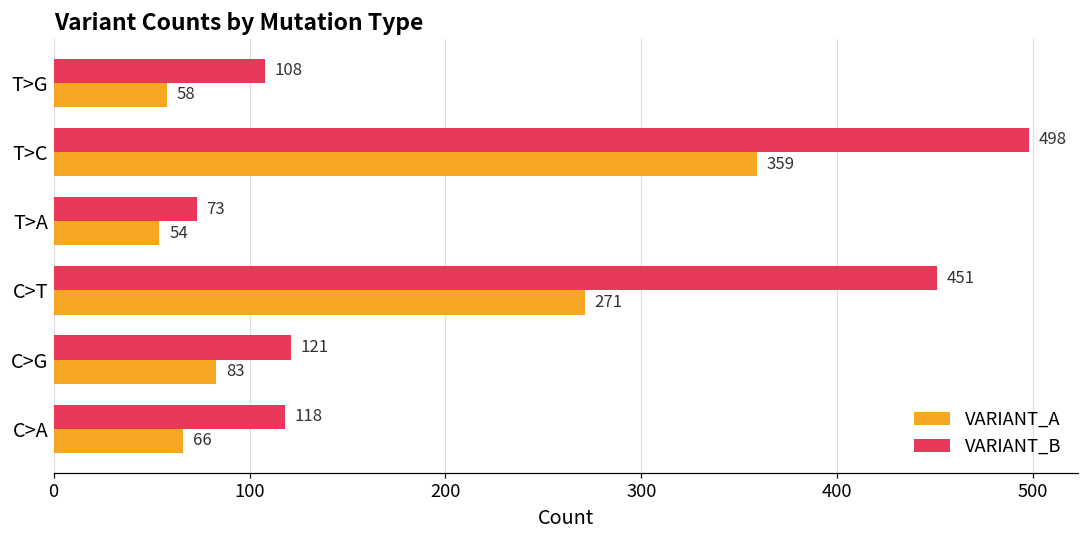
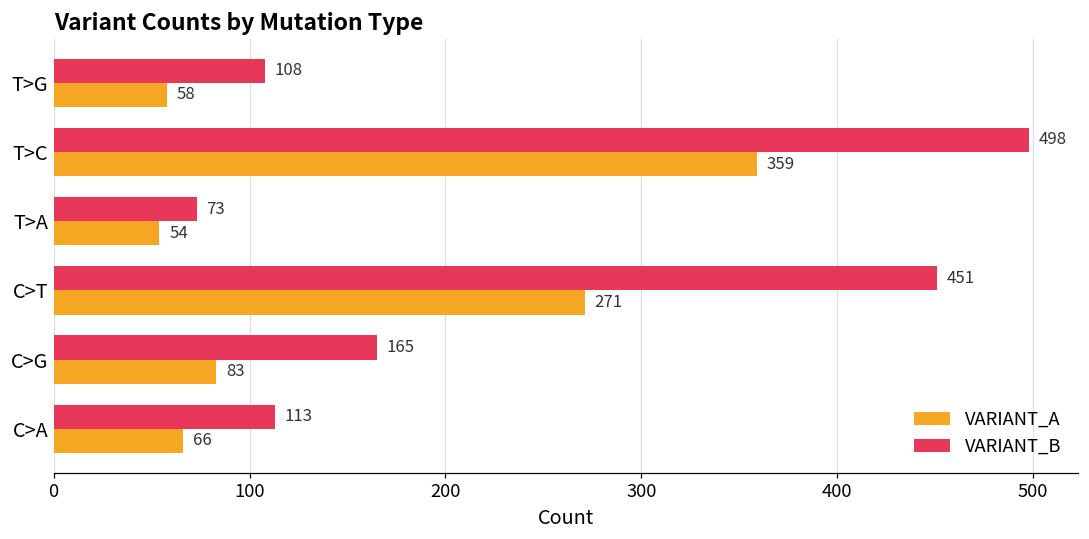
VARIANT_B, C>G: 121 -> 165
VARIANT_B, C>A: 118 -> 113
